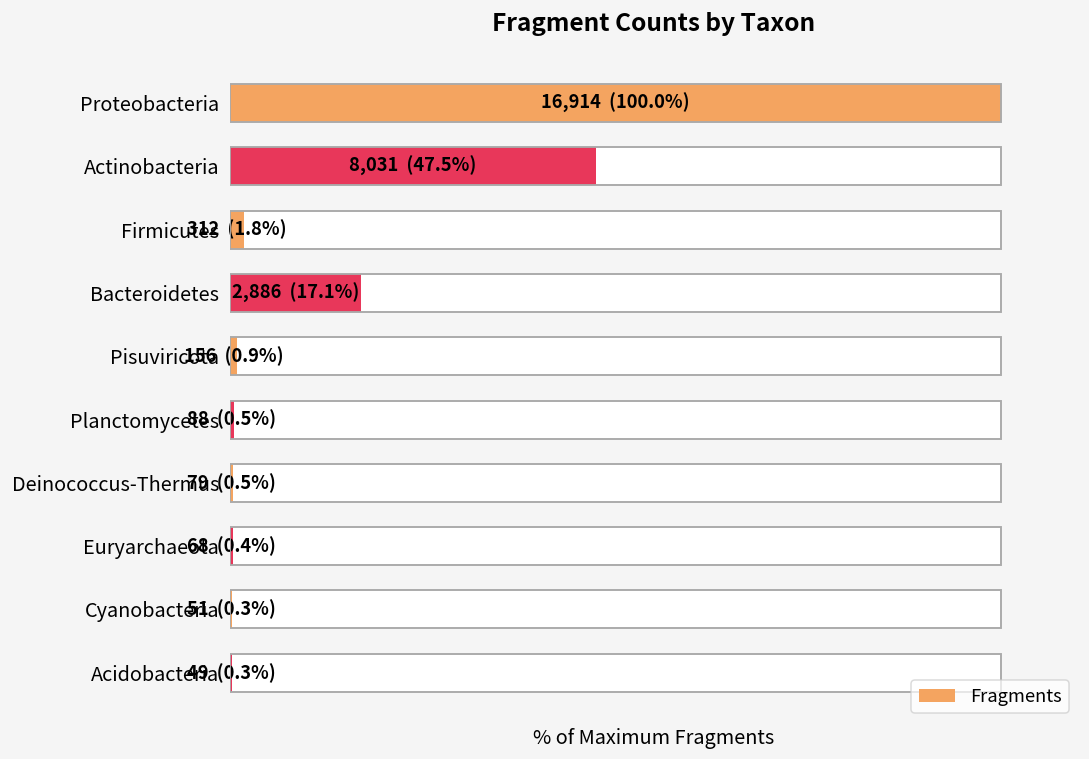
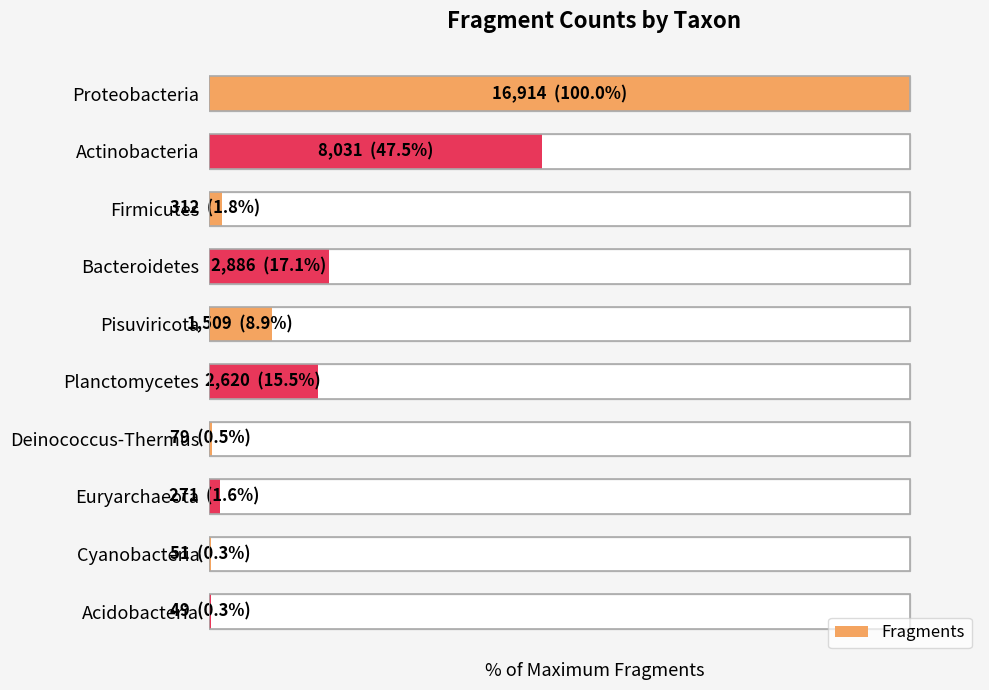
Fragments, Pisuviricota: 156 (0.9%) -> 1,509 (8.9%)
Fragments, Planctomycetes: 88 (0.5%) -> 2,620 (15.5%)
Fragments, Euryarchaeota: 68 (0.4%) -> 271 (1.6%)
